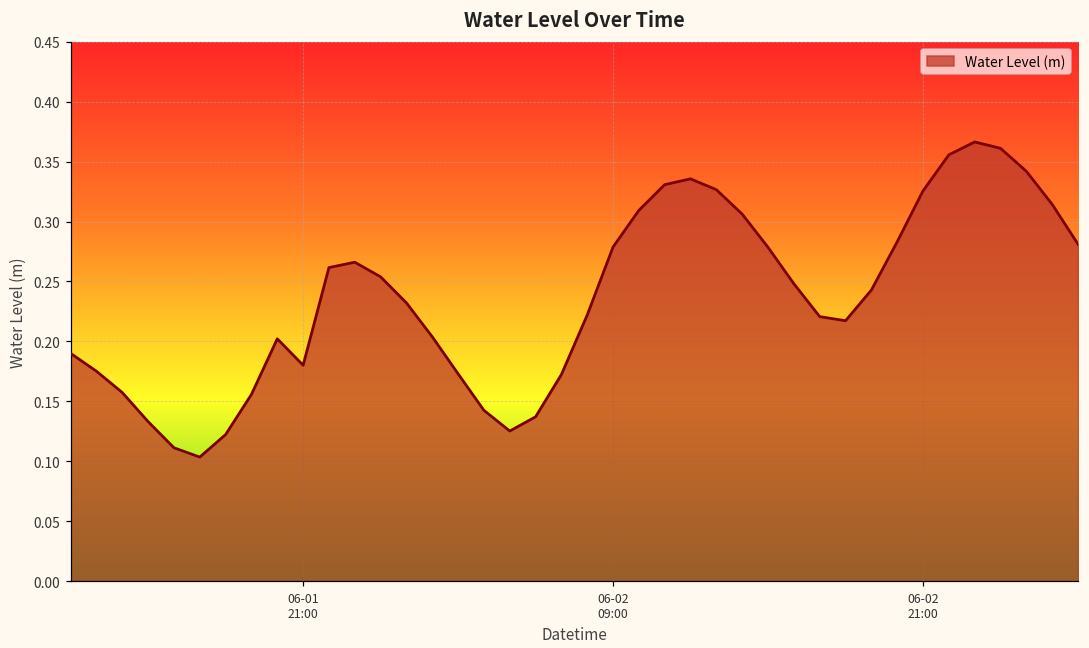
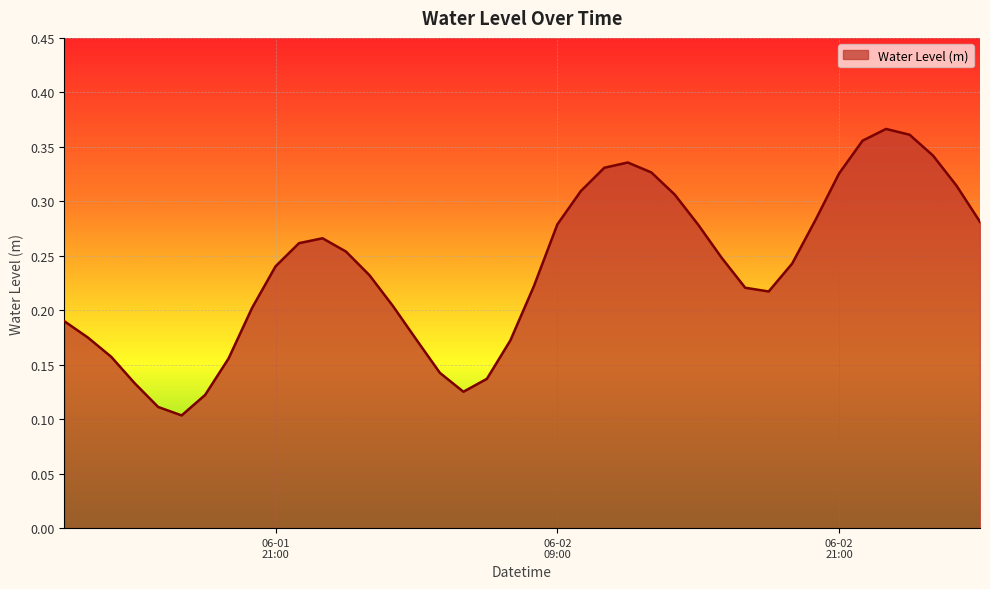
06-01 21:00: 0.180 -> 0.240
